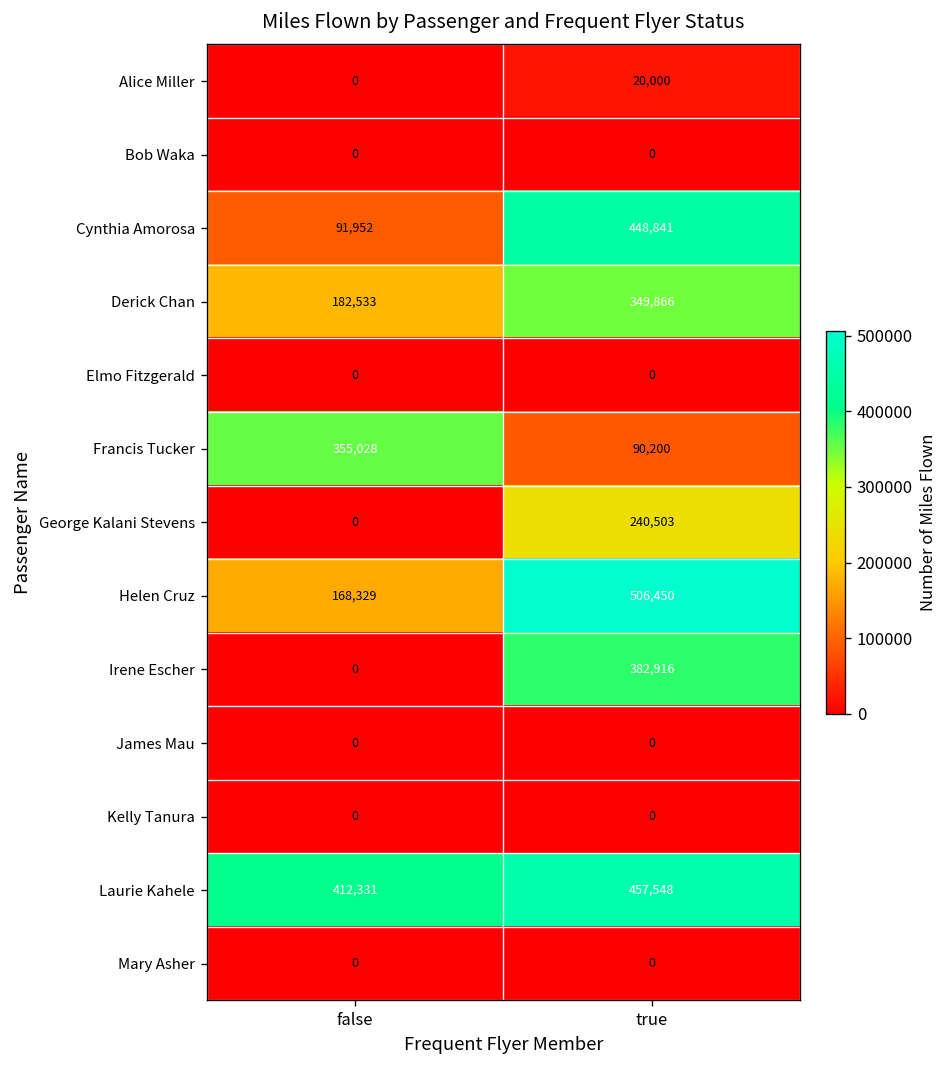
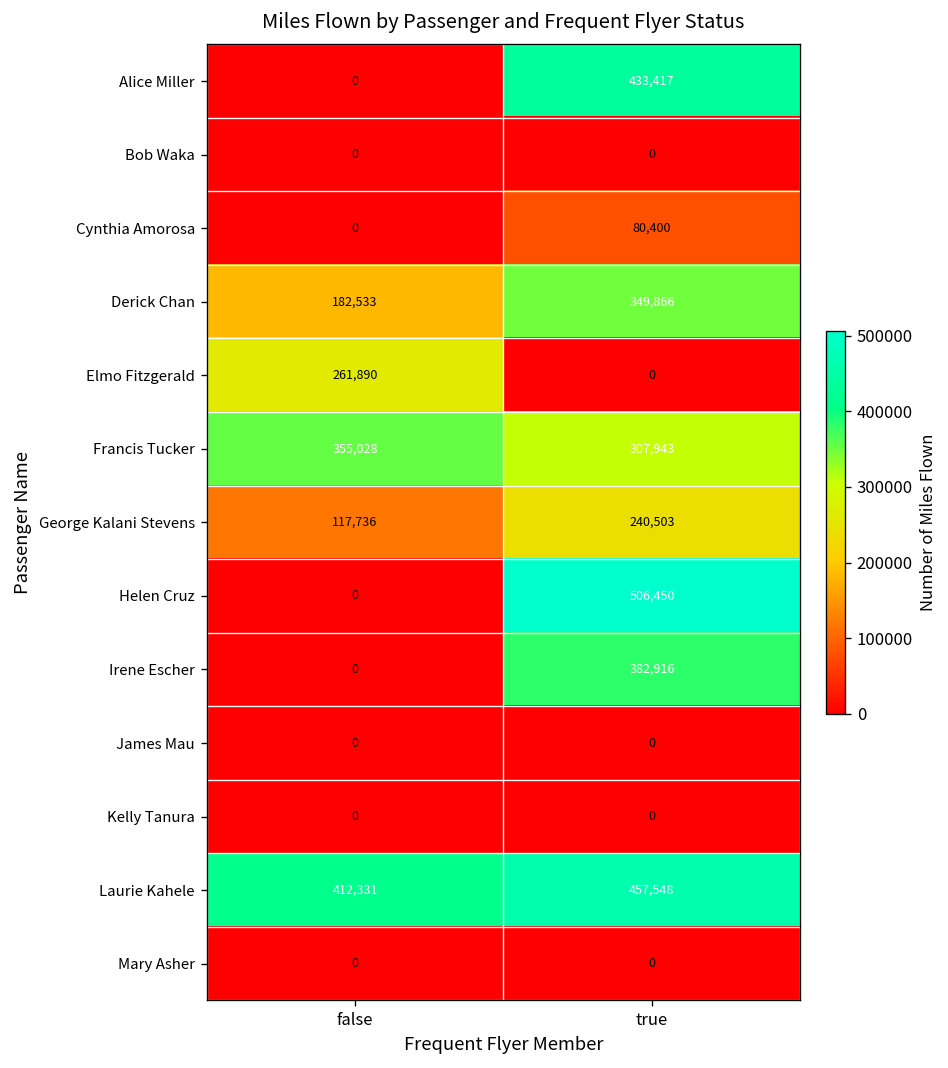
Alice Miller, true: 20,000 -> 433,417
Cynthia Amorosa, false: 91,952 -> 0
Cynthia Amorosa, true: 448,841 -> 80,400
Elmo Fitzgerald, false: 0 -> 261,890
Francis Tucker, true: 90,200 -> 307,943
George Kalani Stevens, false: 0 -> 117,736
Helen Cruz, false: 168,329 -> 0
